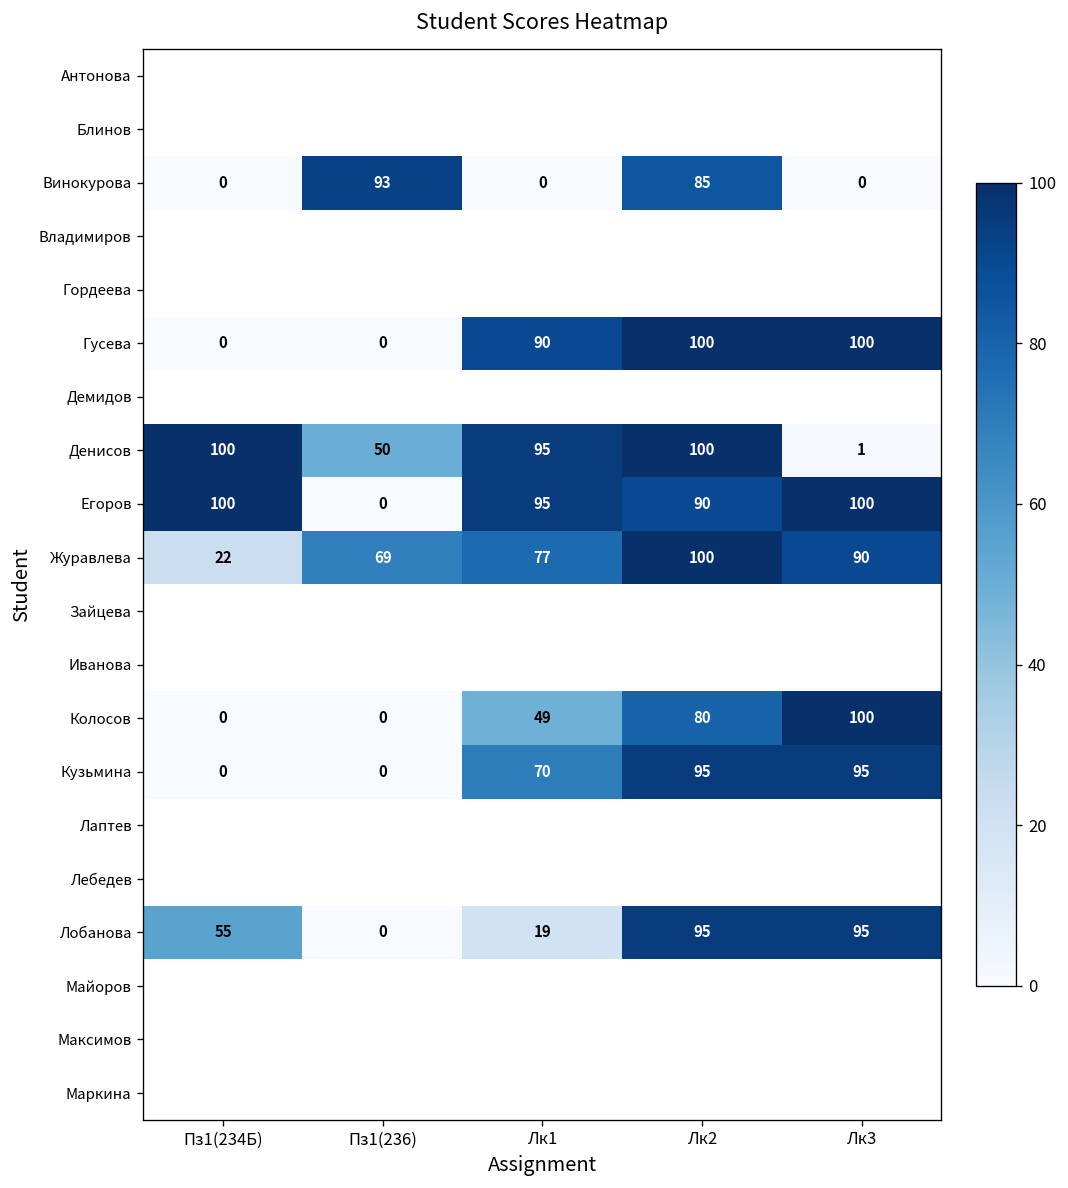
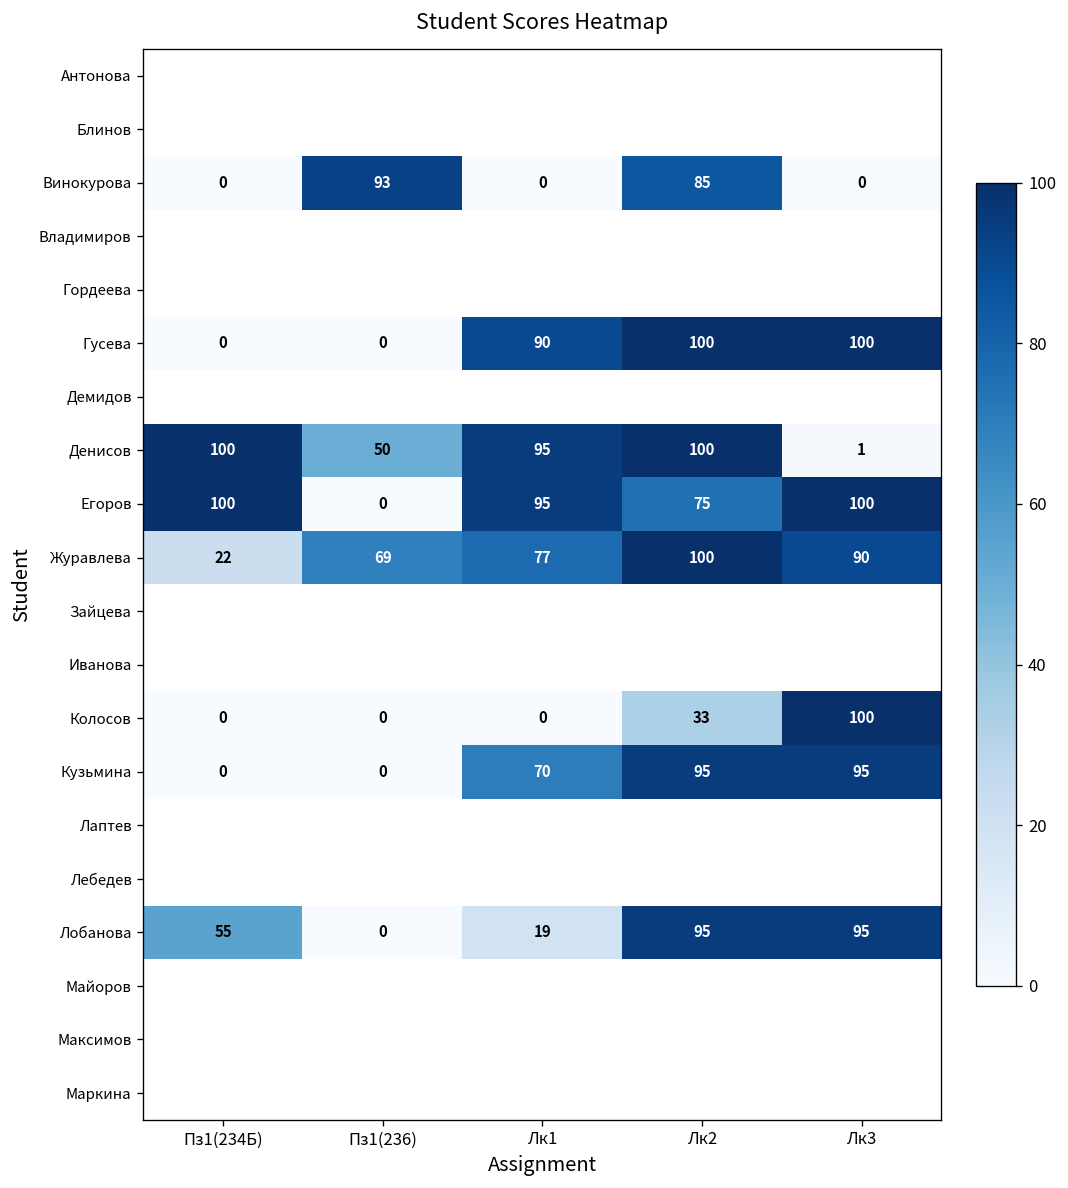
Егоров, Лк2: 90 -> 75
Колосов, Лк1: 49 -> 0
Колосов, Лк2: 80 -> 33
